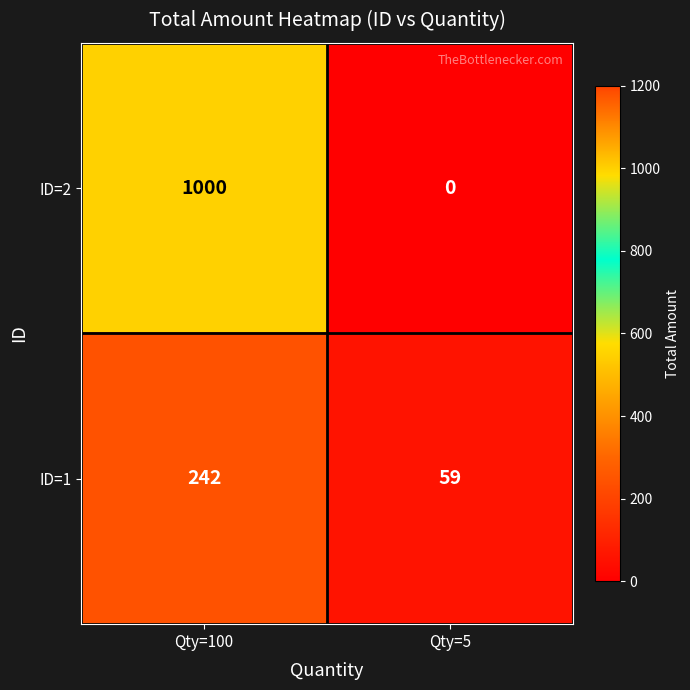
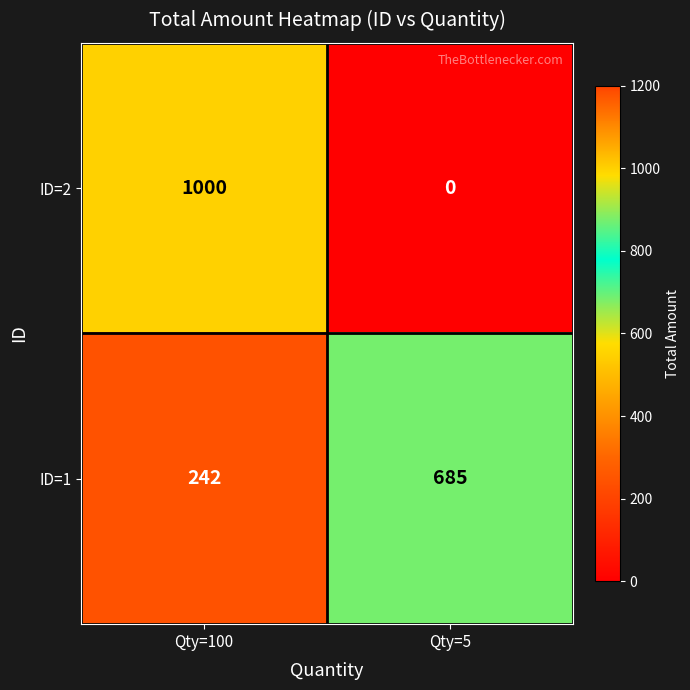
ID=1, Qty=5: 59 -> 685
